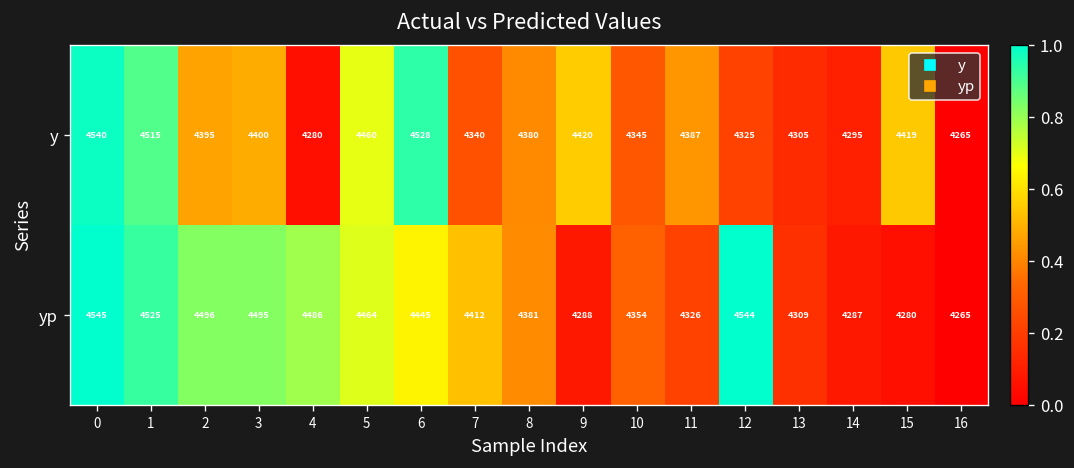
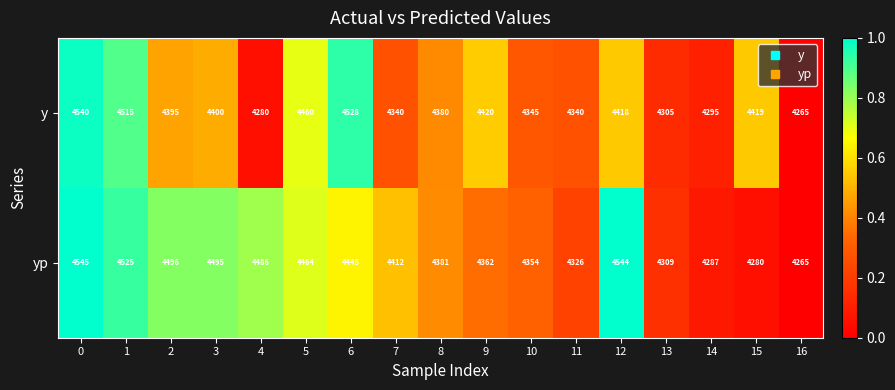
y, 11: 4387 -> 4340
y, 12: 4325 -> 4418
yp, 9: 4288 -> 4362
